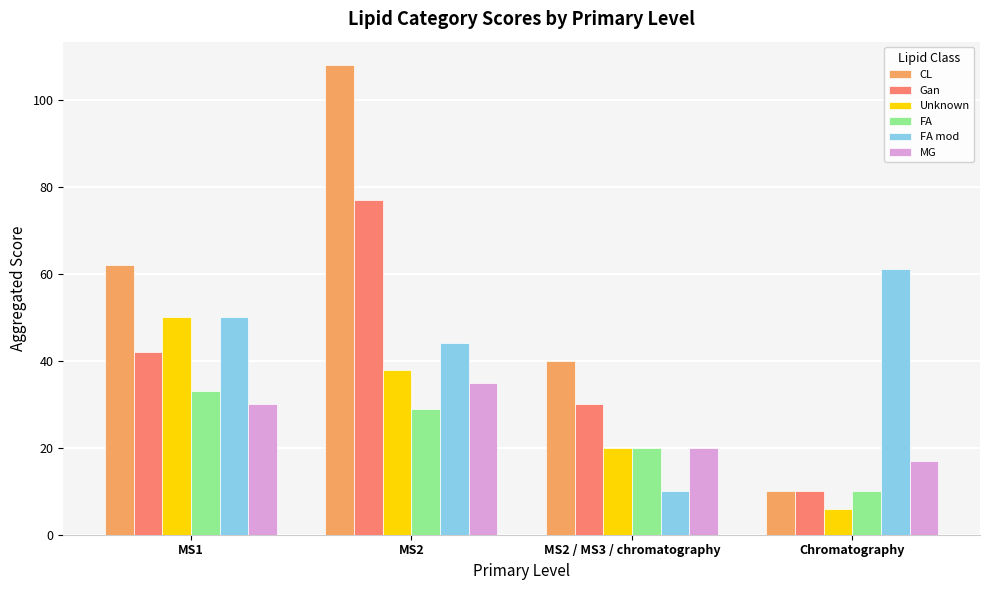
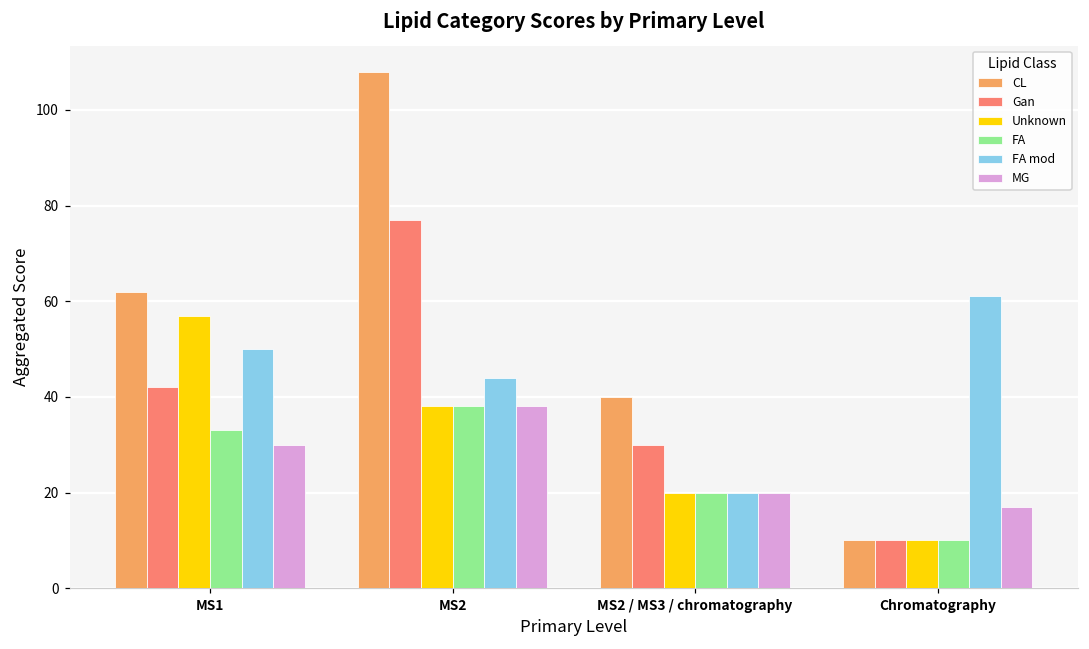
Unknown, MS1: 50 -> 57
FA, MS2: 29 -> 38
MG, MS2: 35 -> 38
FA mod, MS2 / MS3 / chromatography: 10 -> 20
Unknown, Chromatography: 6 -> 10
